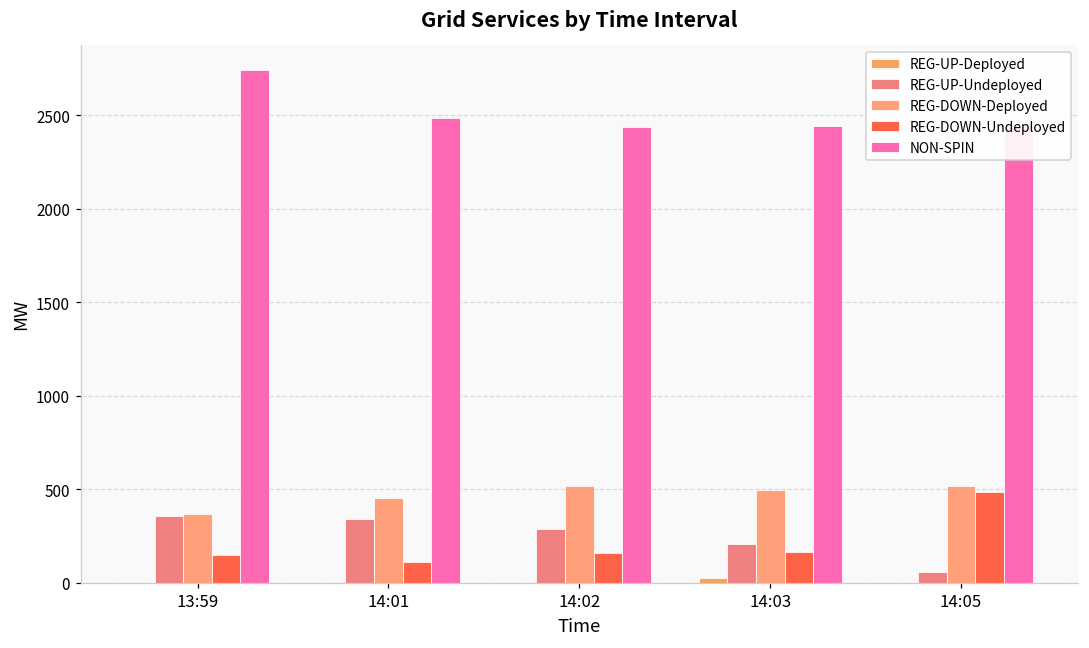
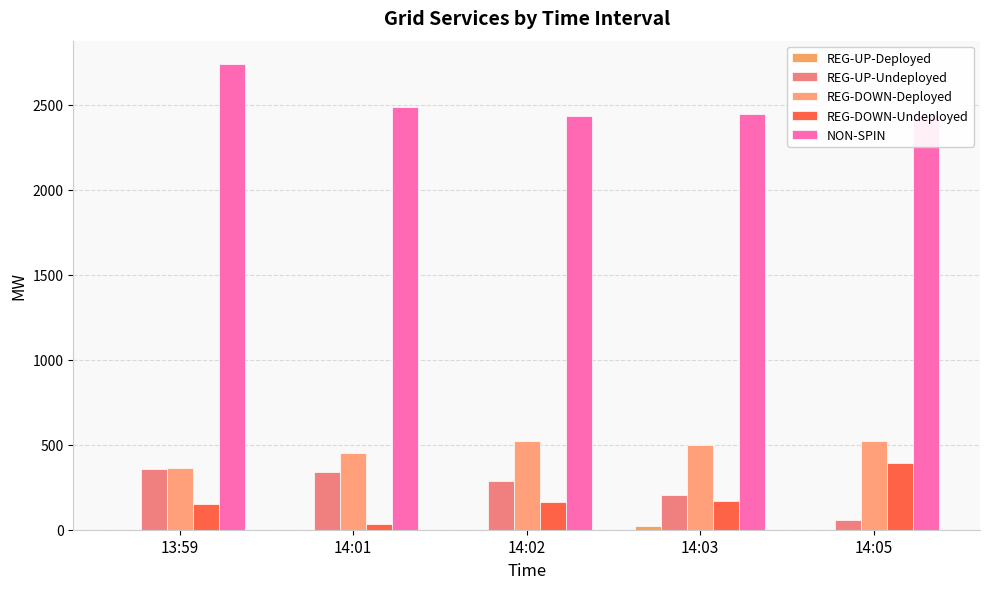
REG-DOWN-Undeployed, 14:01: 110 -> 30
REG-DOWN-Undeployed, 14:05: 490 -> 390
